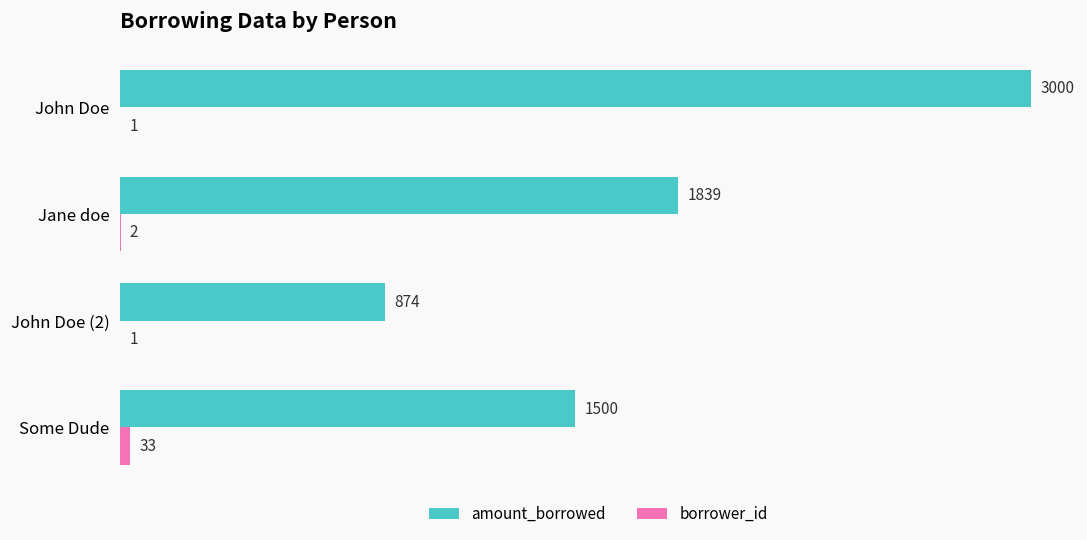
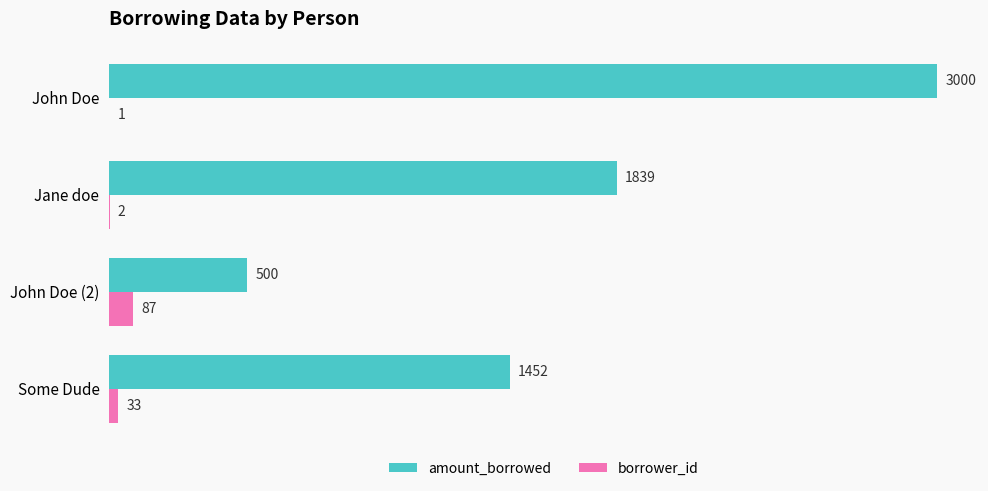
amount_borrowed, John Doe (2): 874 -> 500
borrower_id, John Doe (2): 1 -> 87
amount_borrowed, Some Dude: 1500 -> 1452
